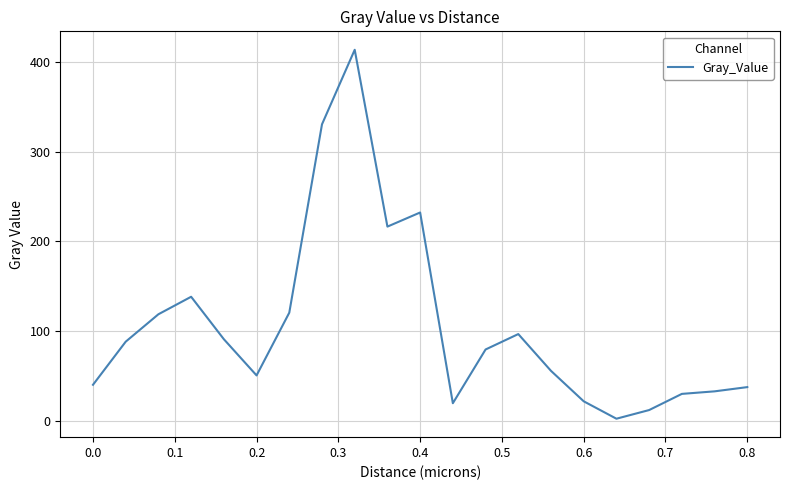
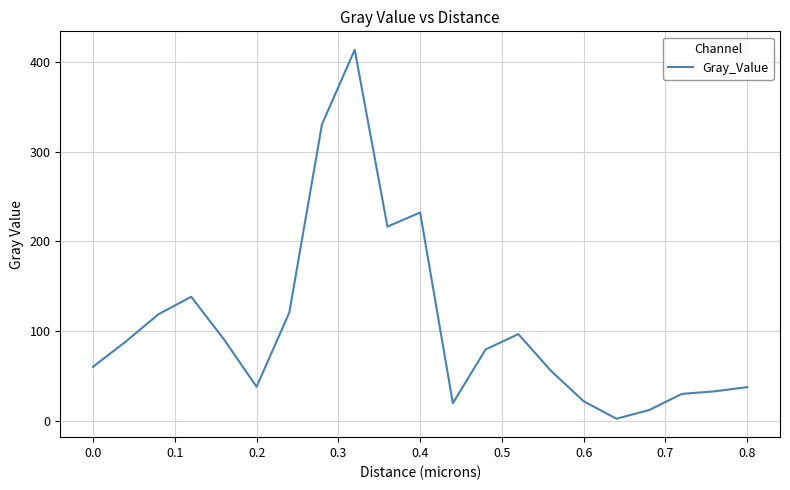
0.0: 40 -> 60
0.2: 50 -> 40
